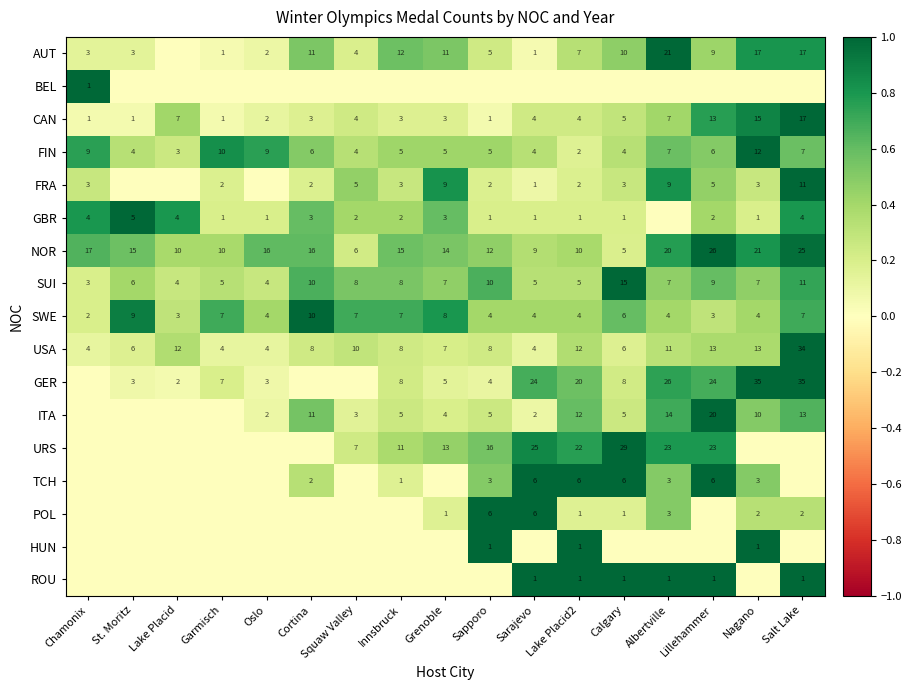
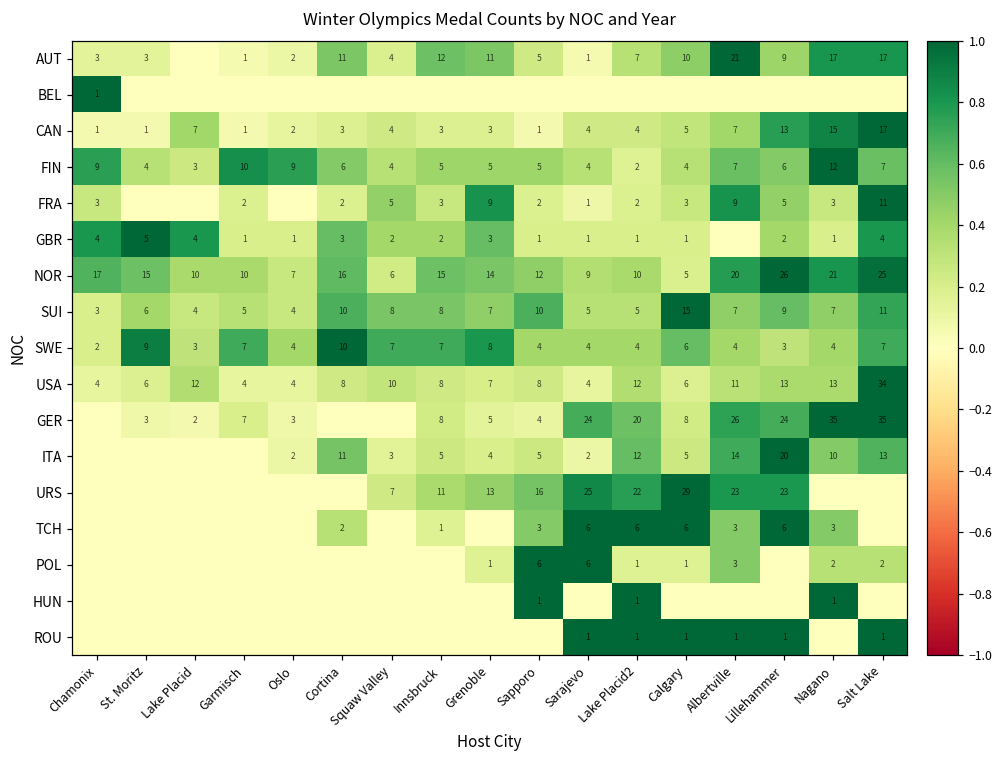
NOR, Oslo: 16 -> 7
